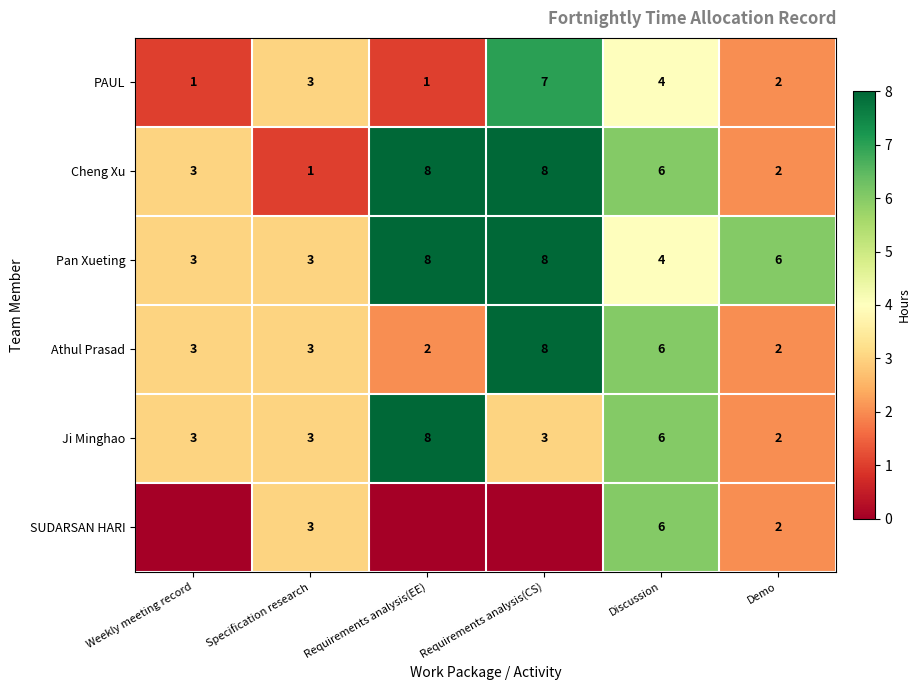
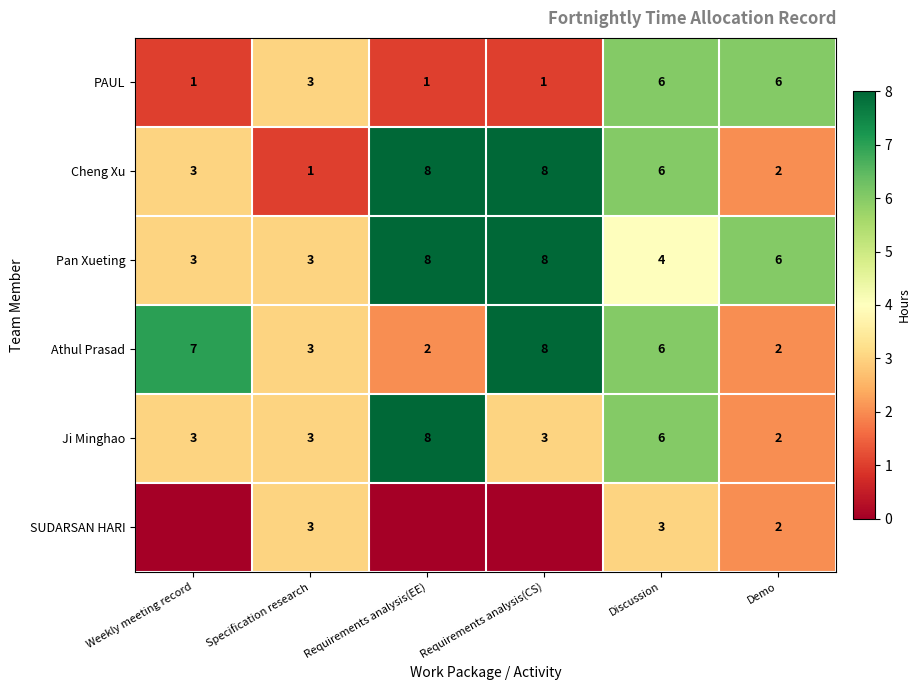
PAUL, Requirements analysis(CS): 7 -> 1
PAUL, Discussion: 4 -> 6
PAUL, Demo: 2 -> 6
Athul Prasad, Weekly meeting record: 3 -> 7
SUDARSAN HARI, Discussion: 6 -> 3
